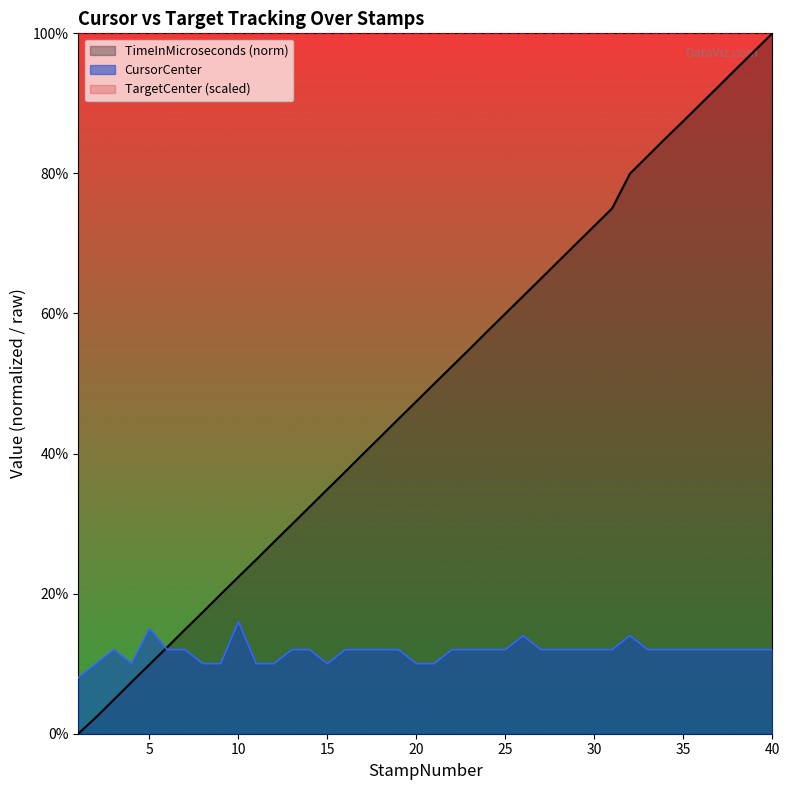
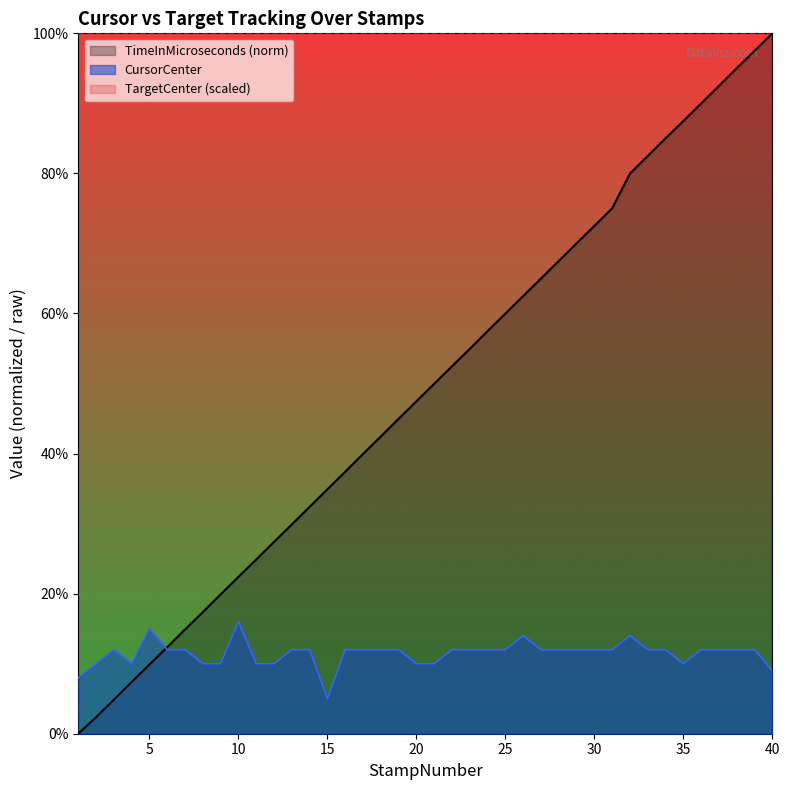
CursorCenter, 15: 10% -> 5%
CursorCenter, 35: 12% -> 10%
CursorCenter, 40: 12% -> 9%
